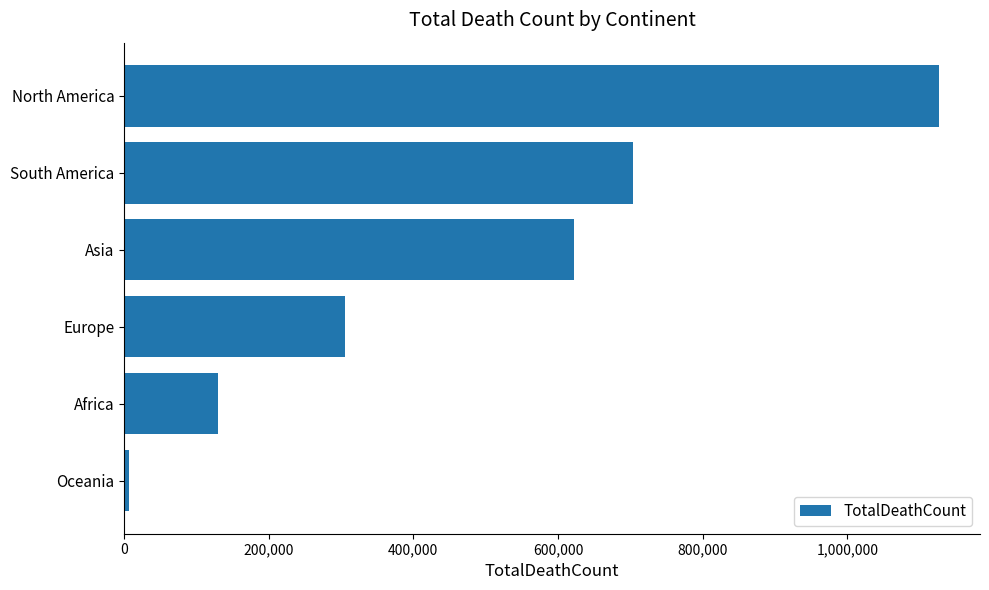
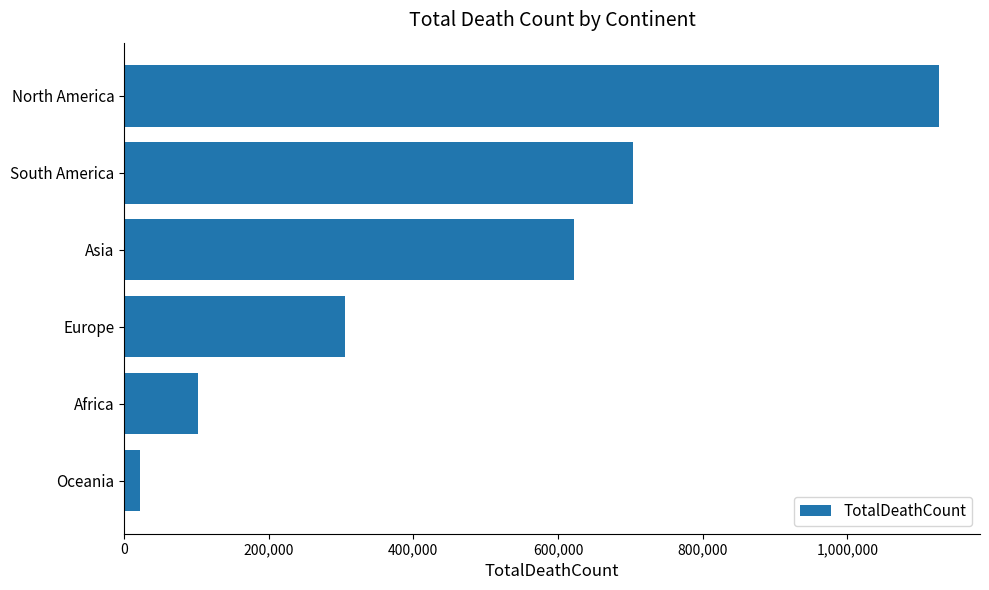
Africa: 130,000 -> 100,000
Oceania: 10,000 -> 20,000
